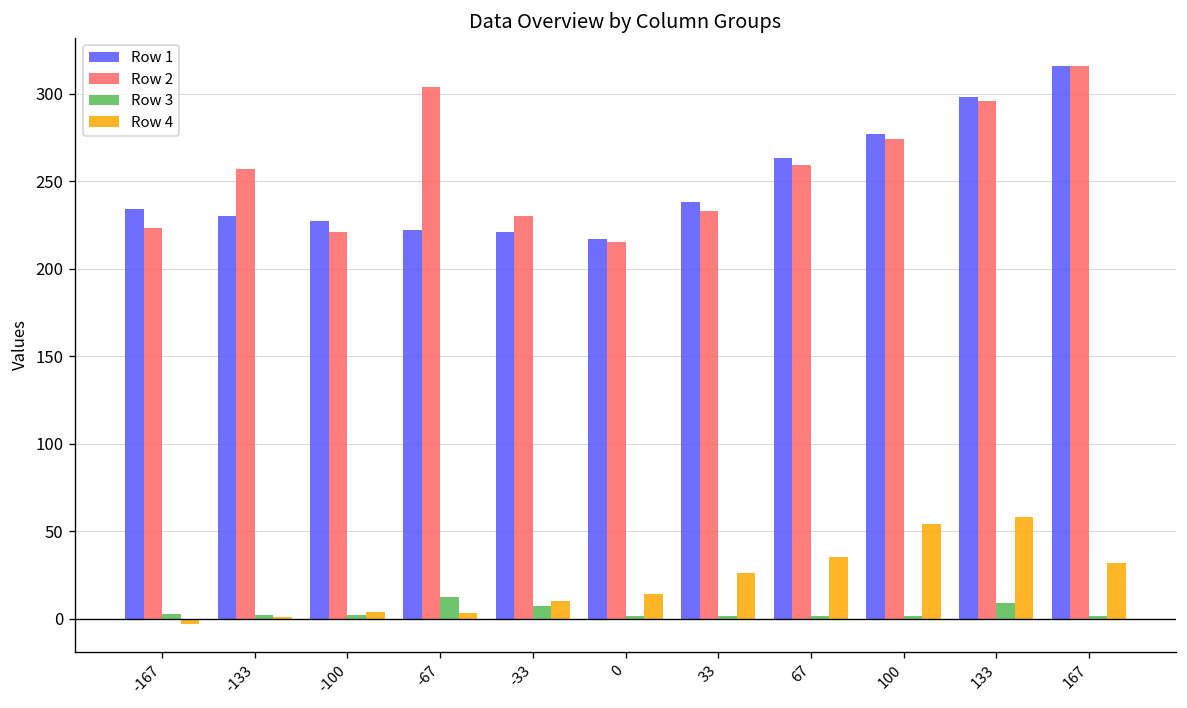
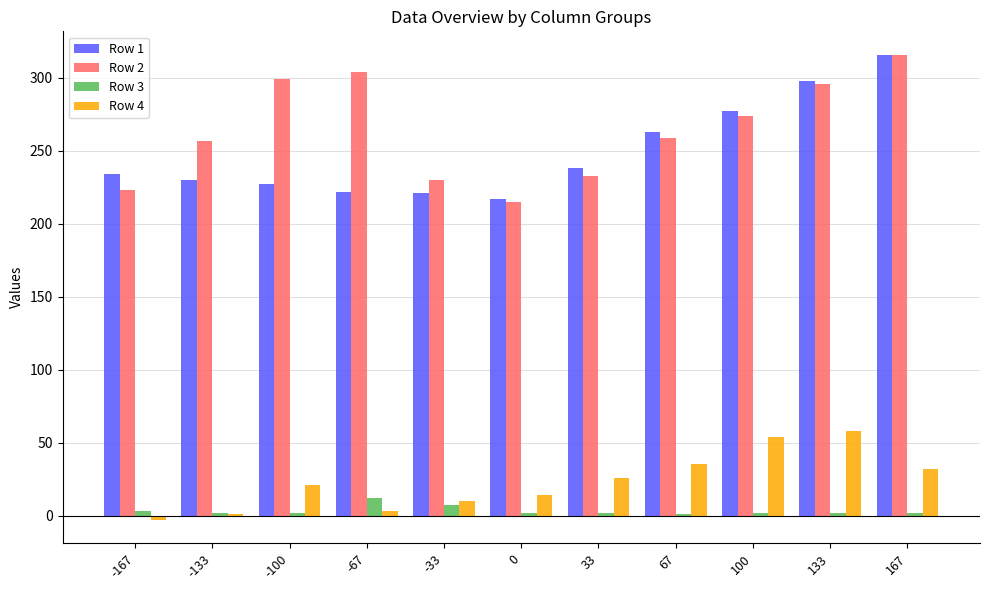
Row 2, -100: 221 -> 299
Row 4, -100: 4 -> 21
Row 3, 133: 9 -> 2
